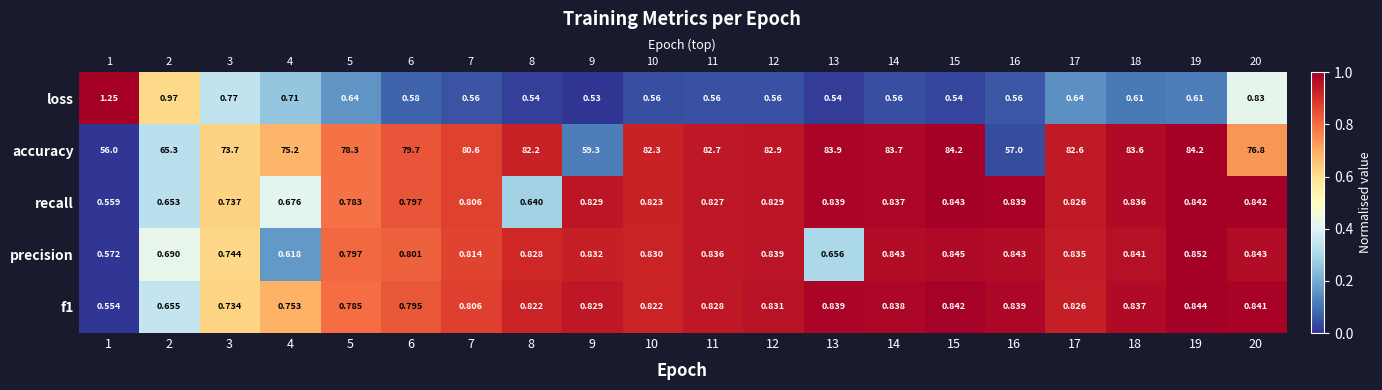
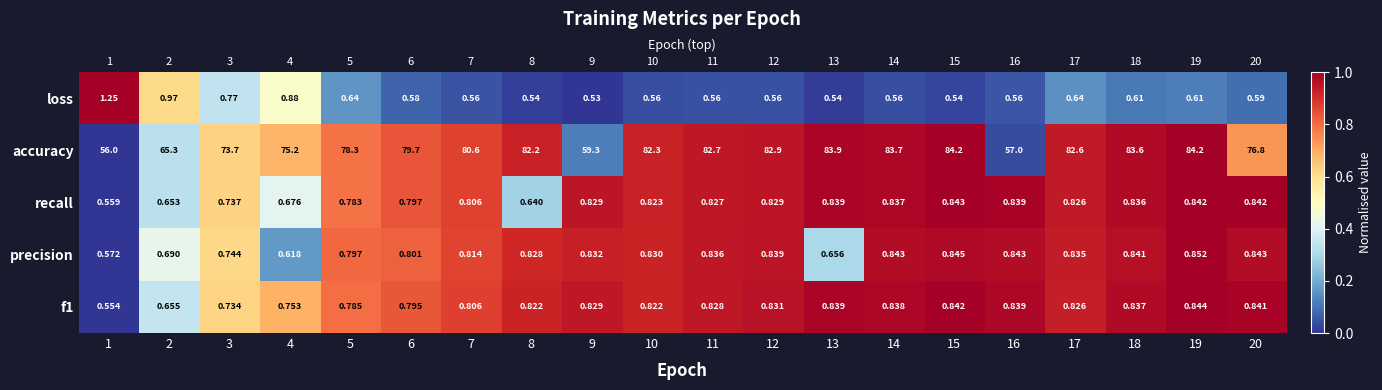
loss, 4: 0.71 -> 0.88
loss, 20: 0.83 -> 0.59
